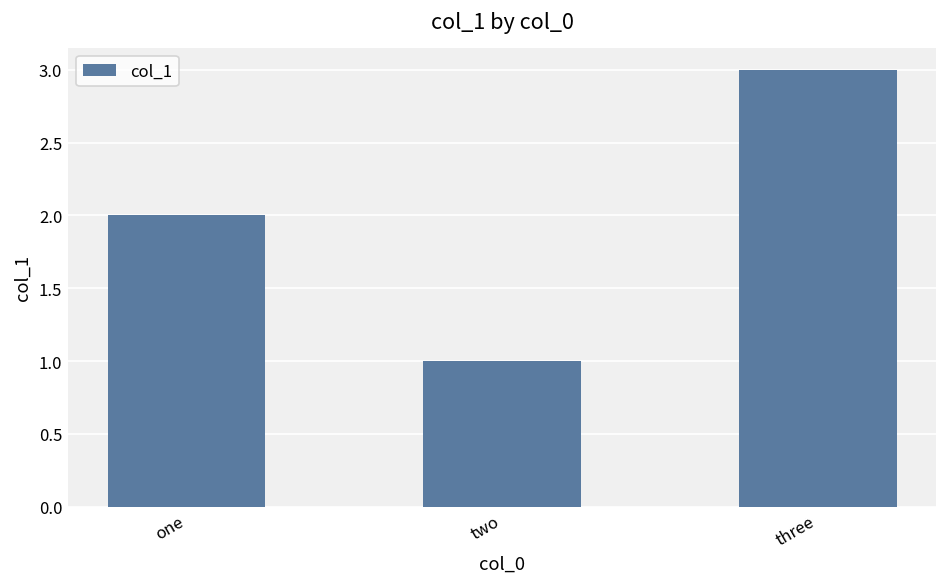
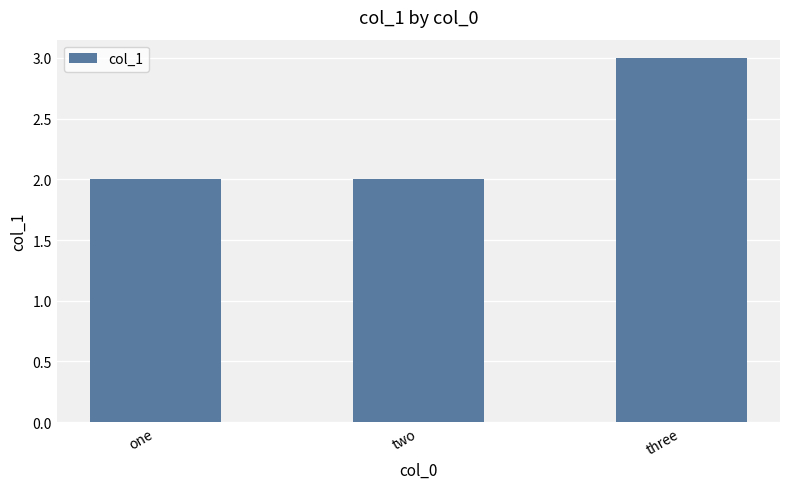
two: 1 -> 2
